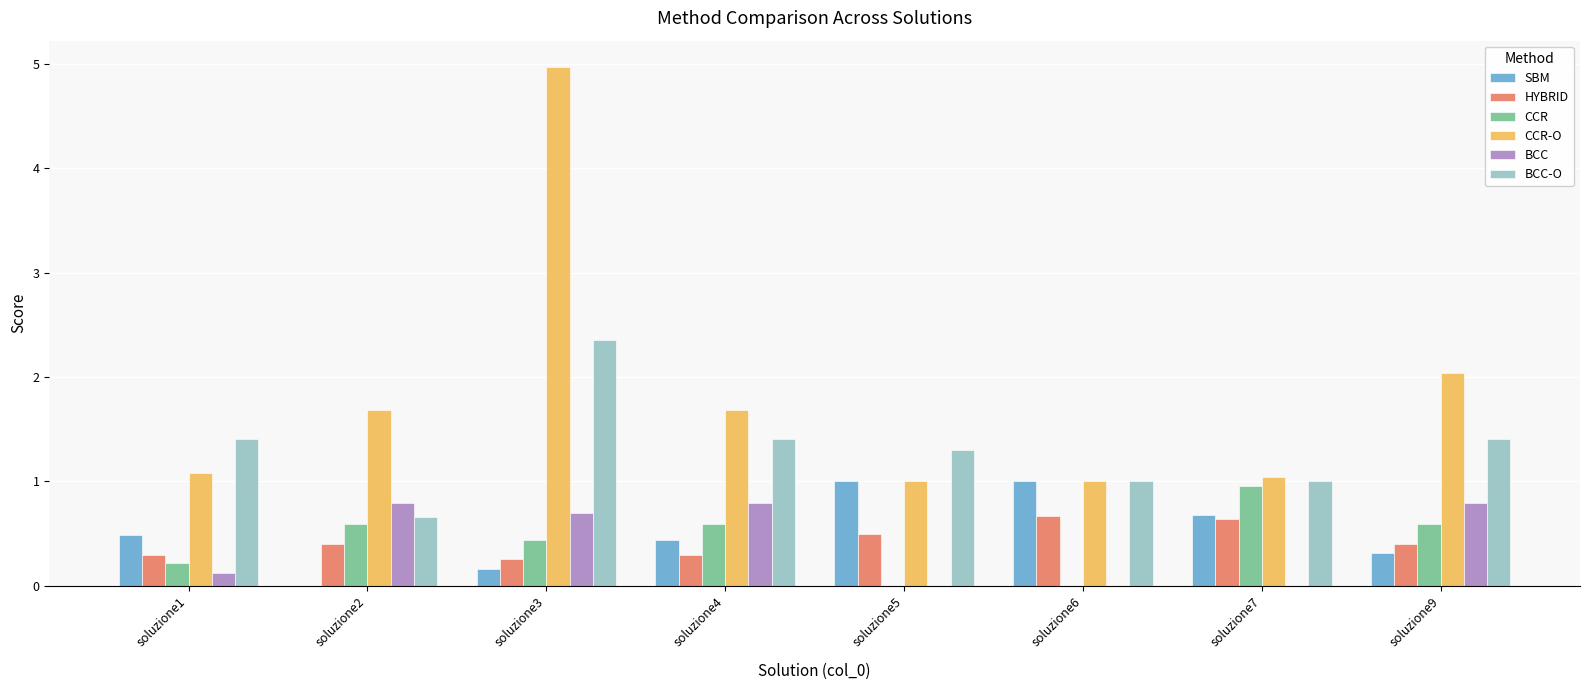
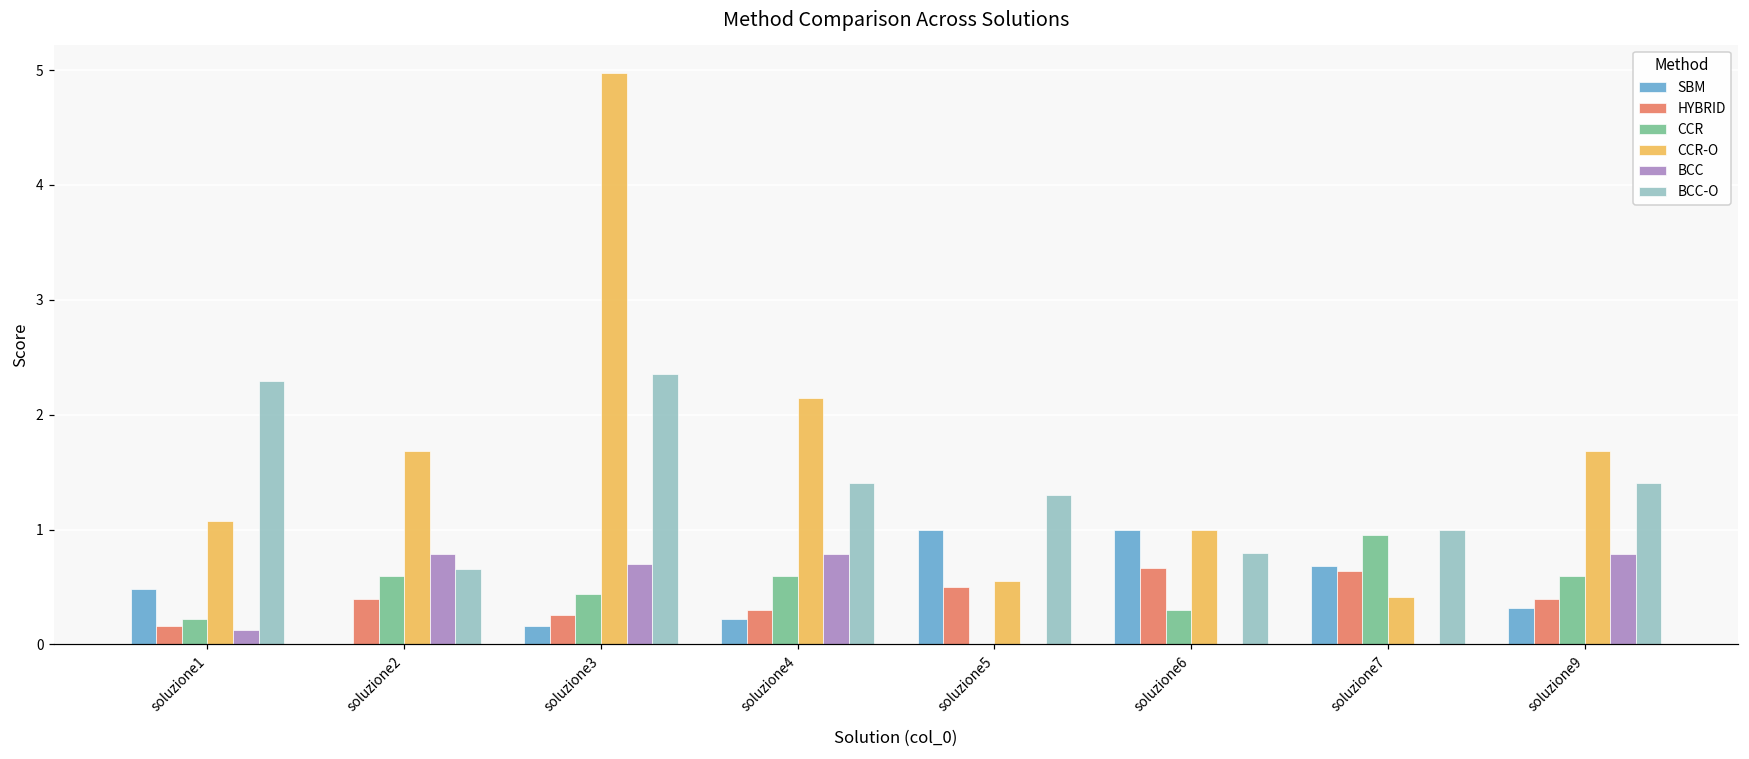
HYBRID, soluzione1: 0.30 -> 0.16
BCC-O, soluzione1: 1.40 -> 2.29
SBM, soluzione4: 0.44 -> 0.22
CCR-O, soluzione4: 1.68 -> 2.15
CCR-O, soluzione5: 1.00 -> 0.56
CCR, soluzione6: 0.0 -> 0.3
BCC-O, soluzione6: 1.0 -> 0.8
CCR-O, soluzione7: 1.05 -> 0.41
CCR-O, soluzione9: 2.04 -> 1.68
